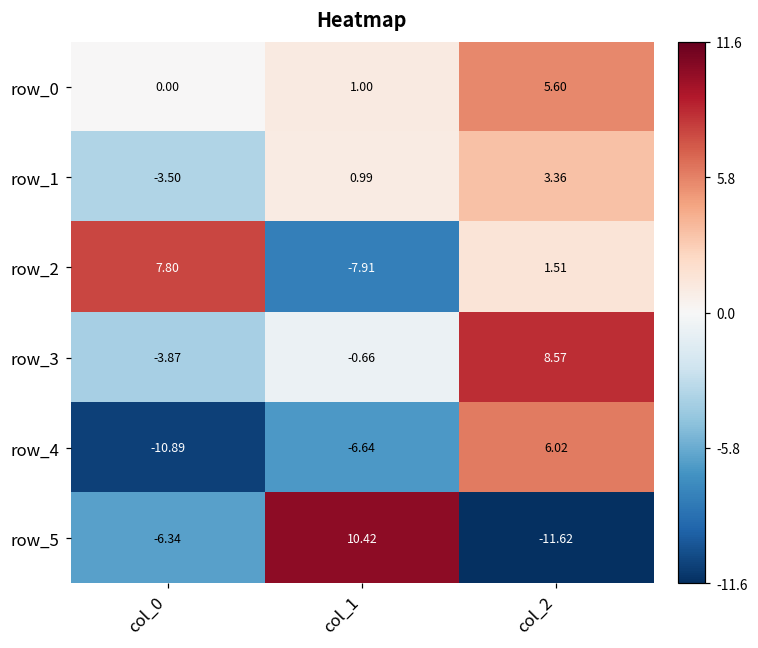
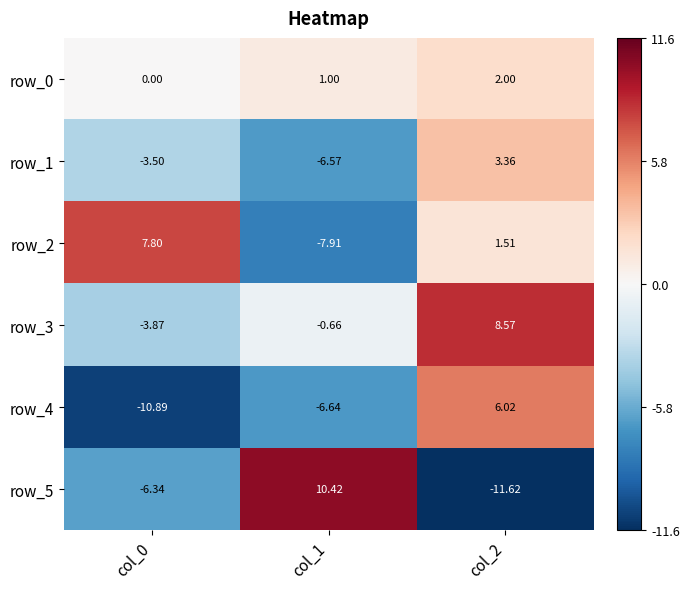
row_0, col_2: 5.60 -> 2.00
row_1, col_1: 0.99 -> -6.57
